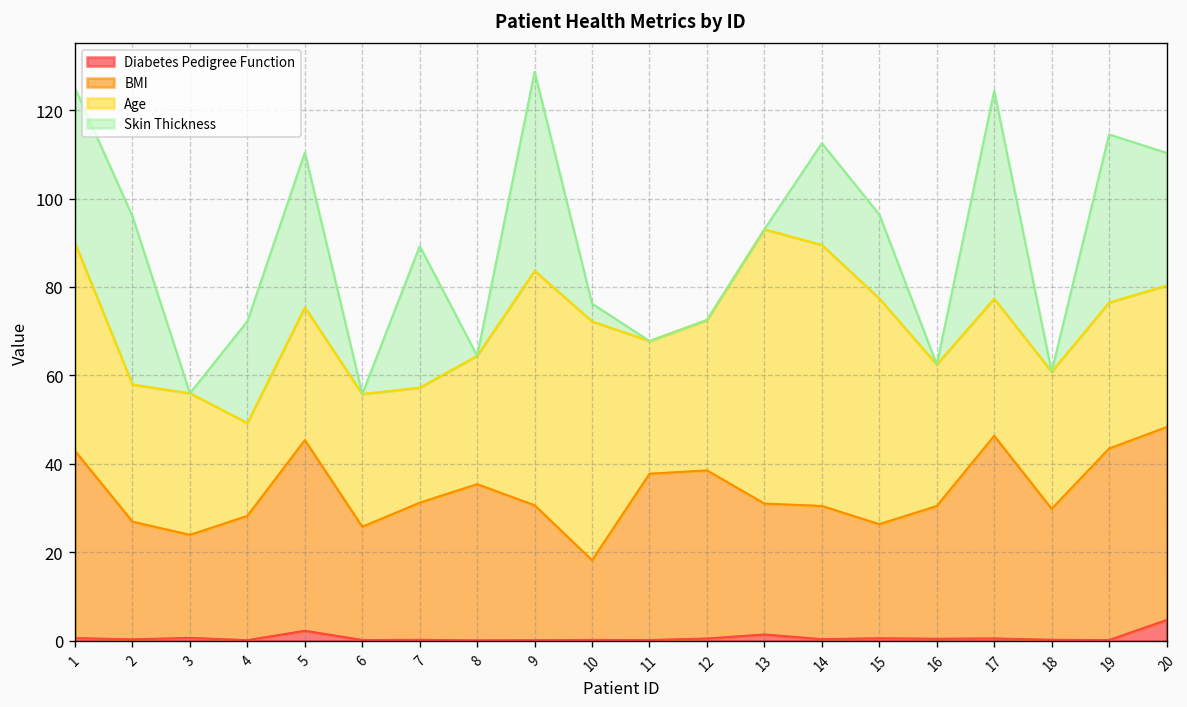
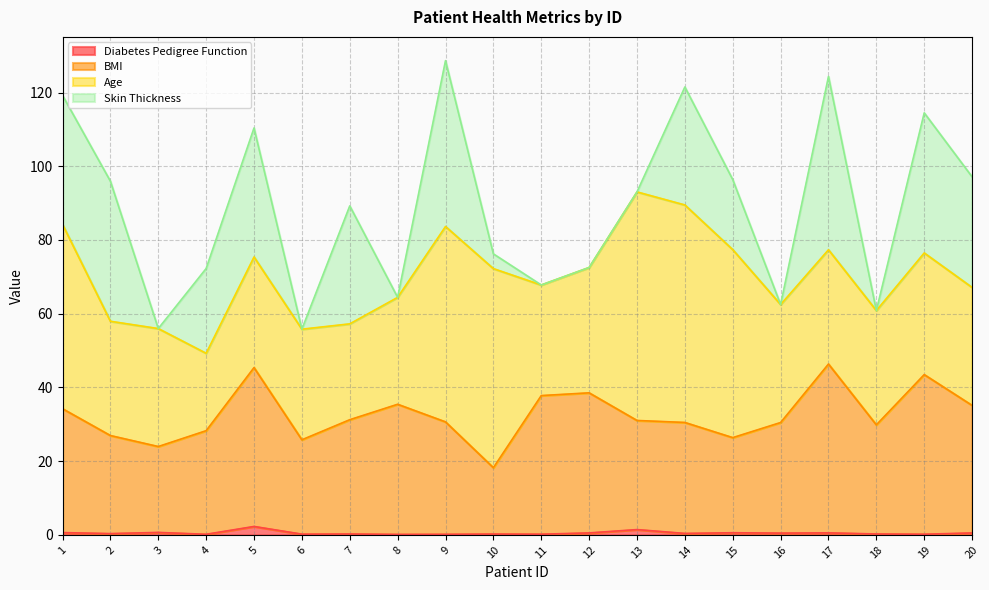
BMI, 1: 42 -> 34
Age, 1: 47 -> 50
Skin Thickness, 14: 23 -> 32
Diabetes Pedigree Function, 20: 5 -> 1
BMI, 20: 44 -> 35
